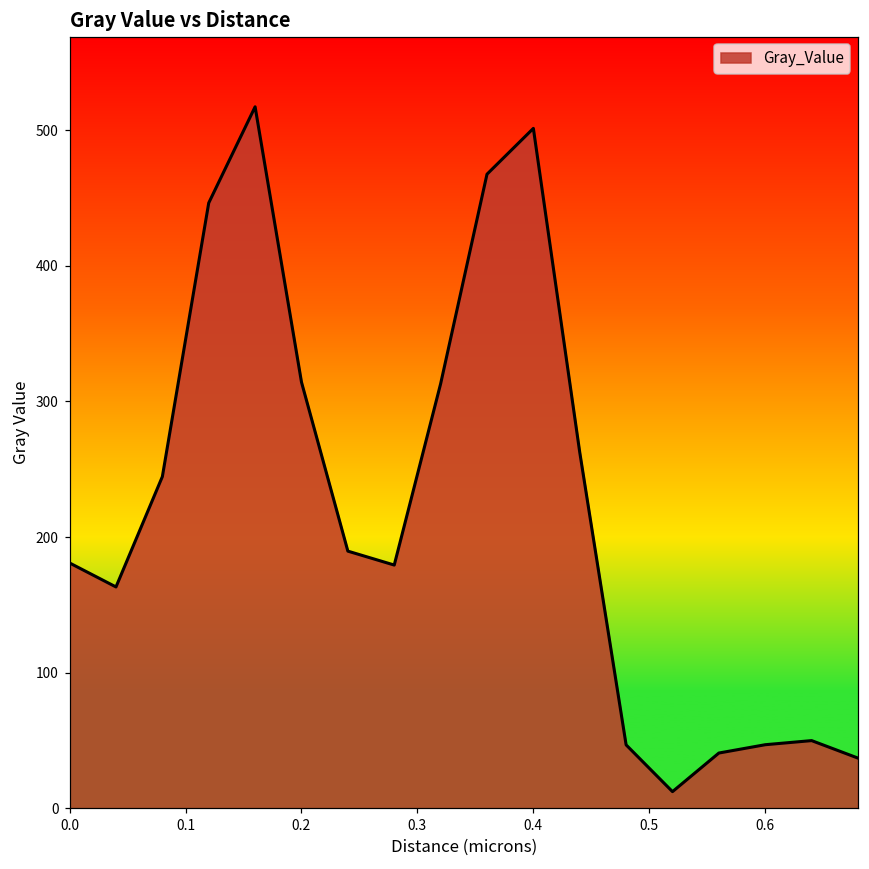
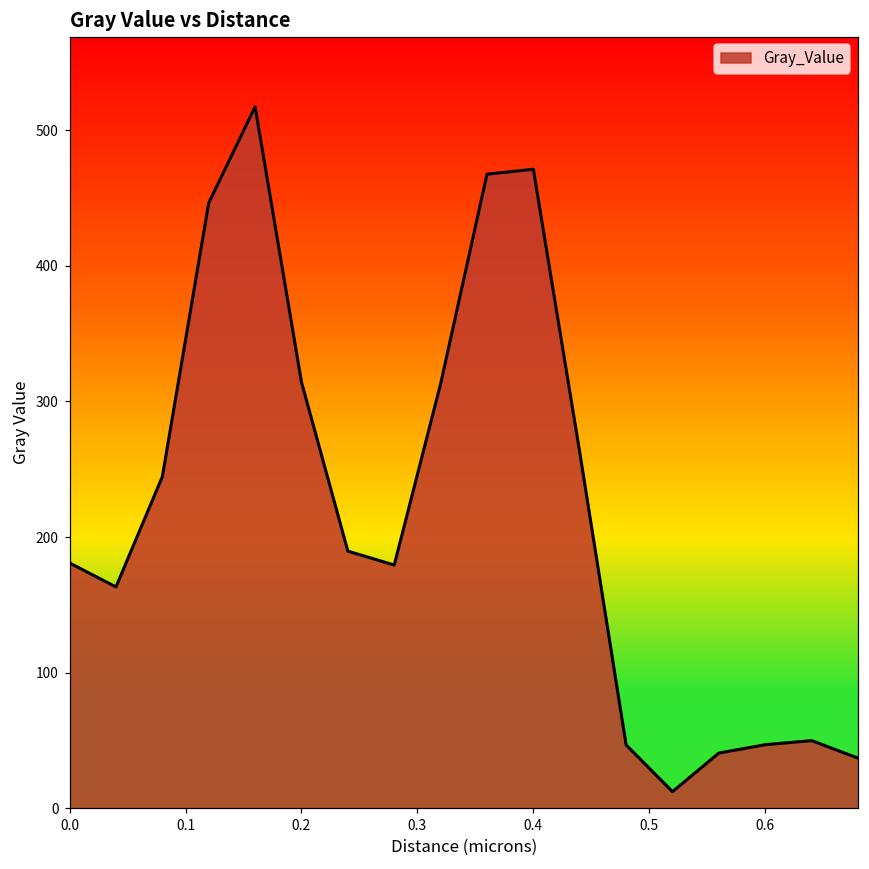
0.4: 501 -> 471
